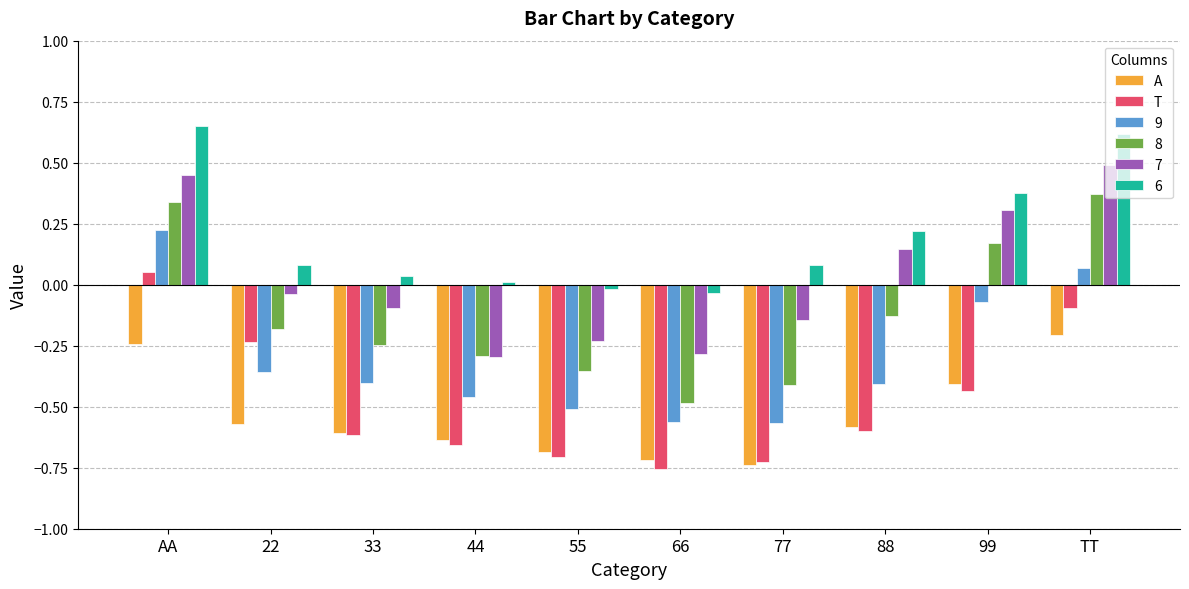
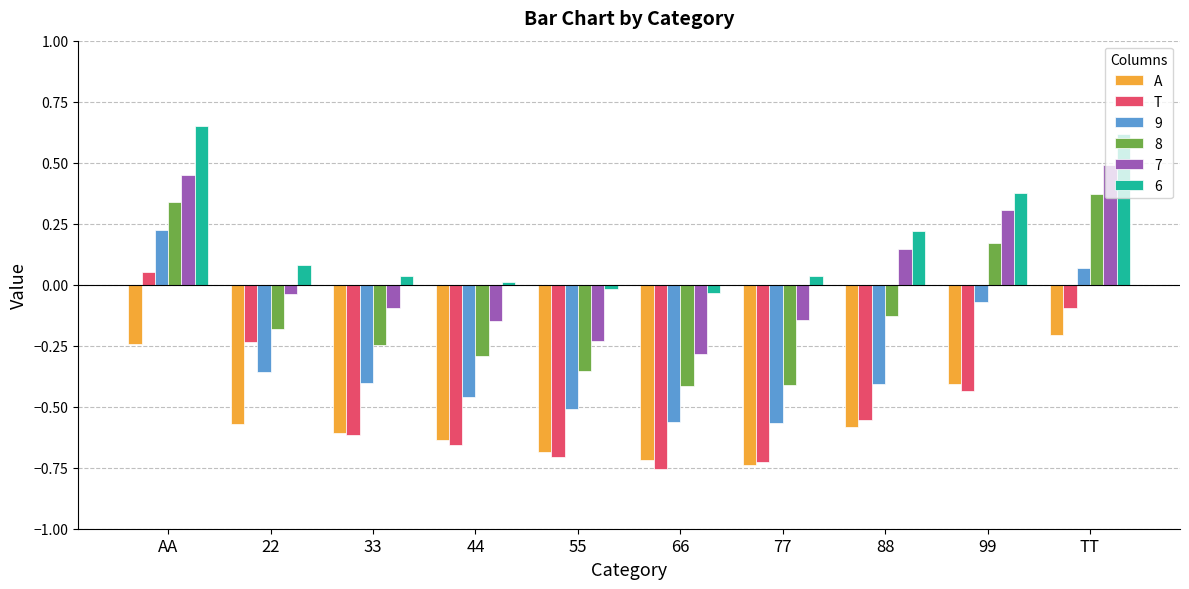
7, 44: -0.30 -> -0.15
8, 66: -0.48 -> -0.42
6, 77: 0.08 -> 0.04
T, 88: -0.60 -> -0.56
